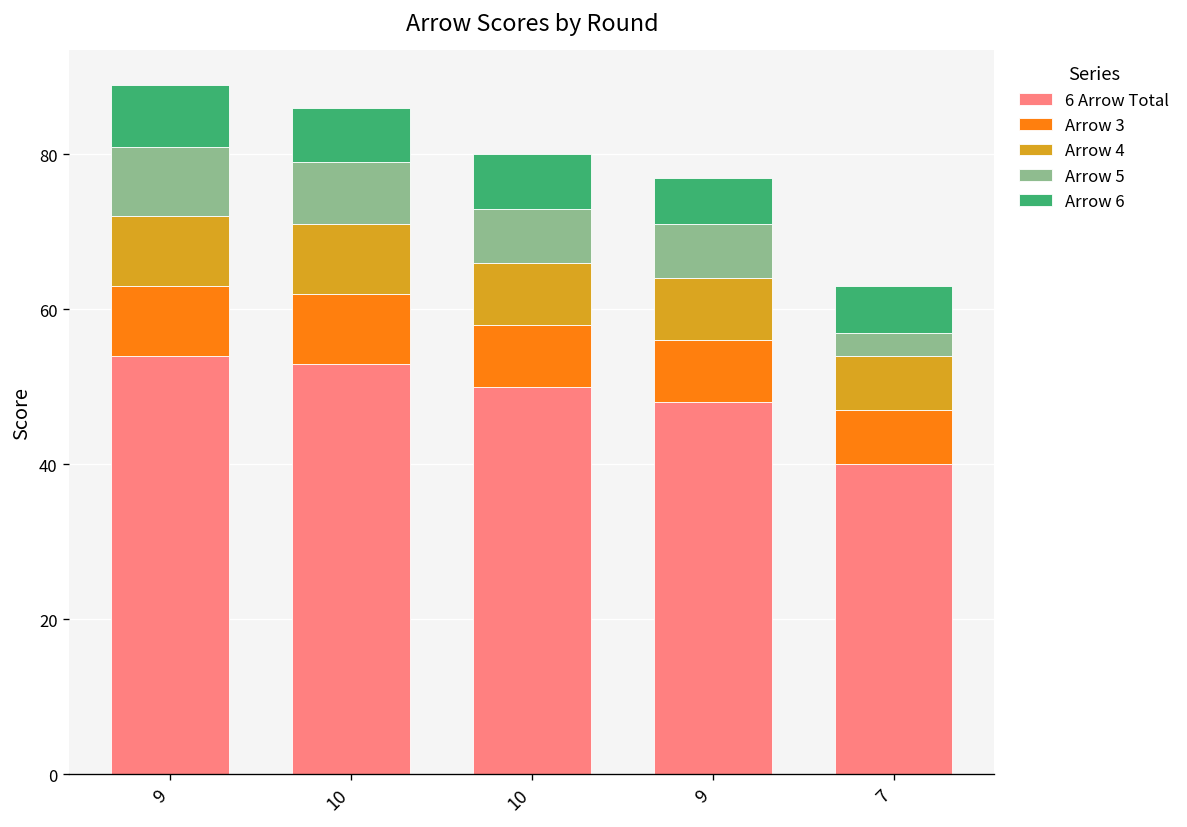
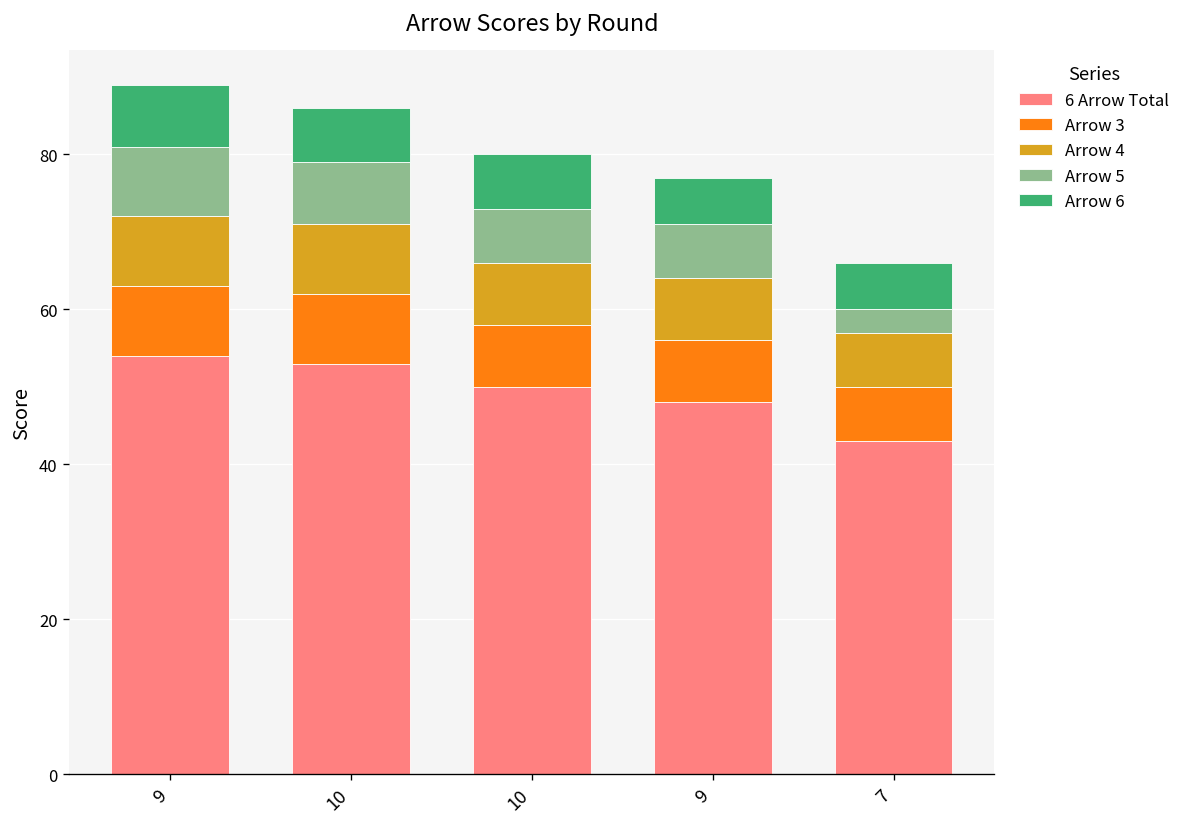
6 Arrow Total, 7: 40 -> 43
